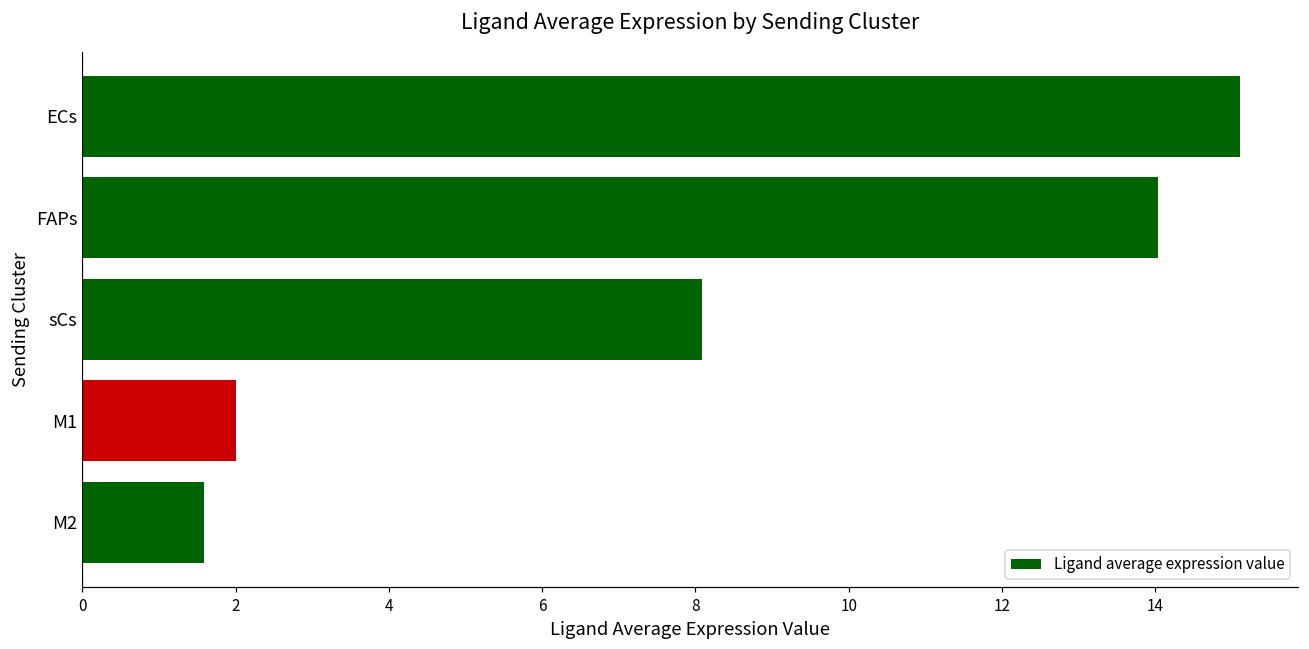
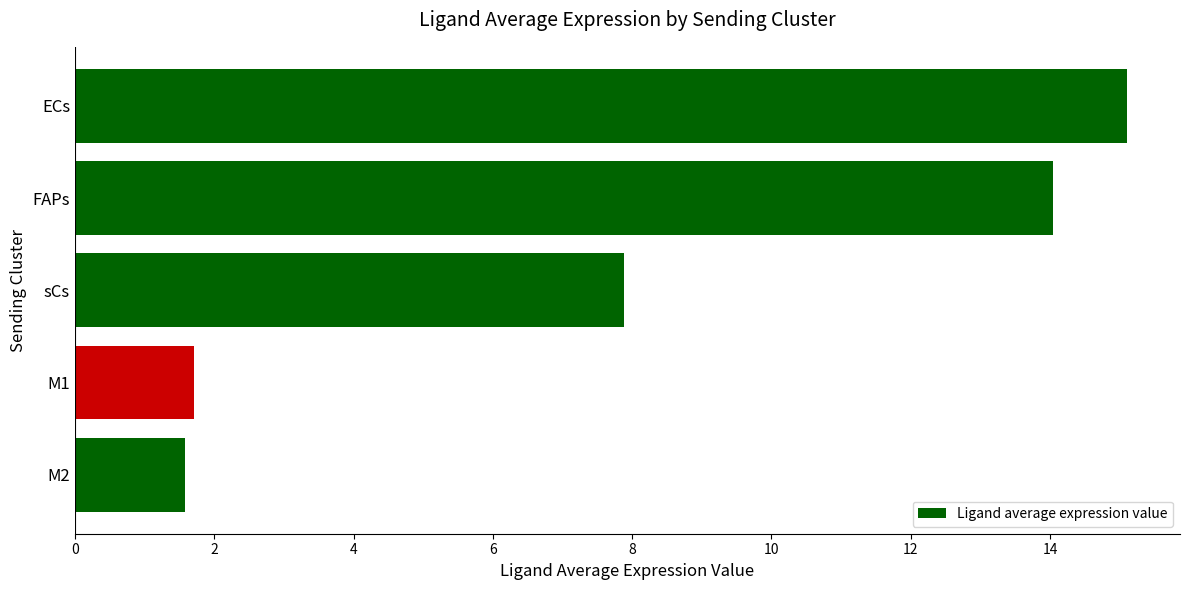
sCs: 8.1 -> 7.9
M1: 2.0 -> 1.7
